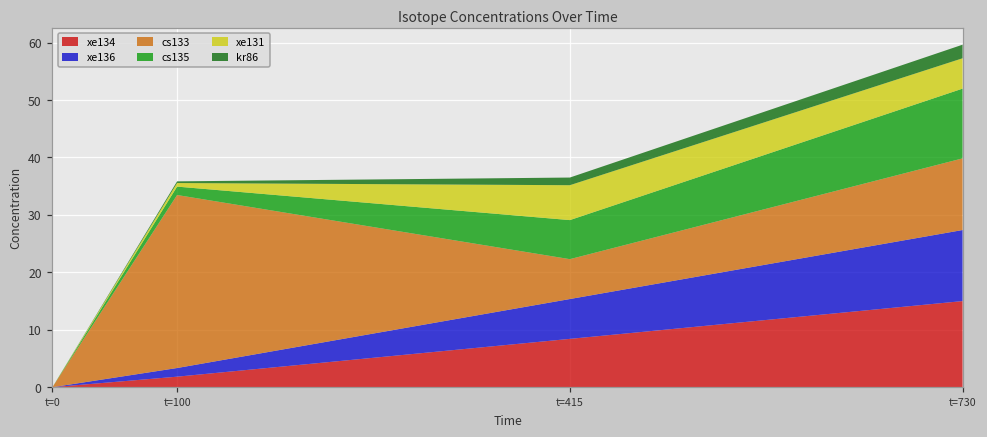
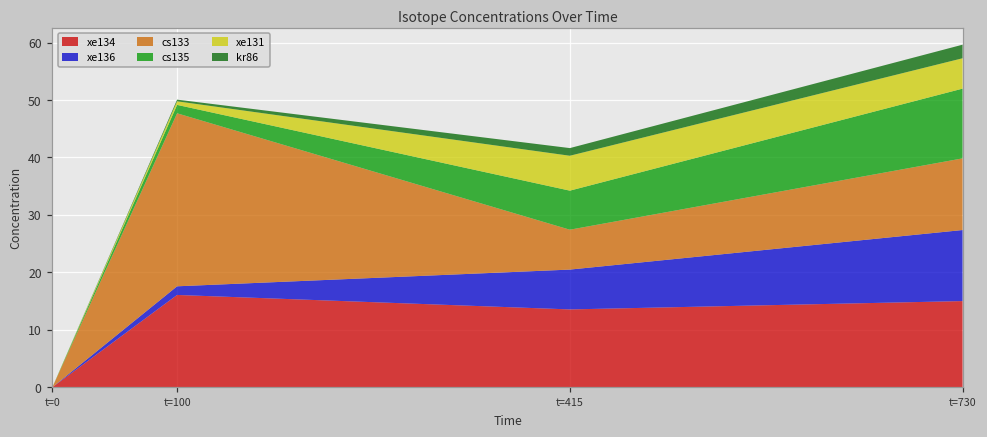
xe134, t=100: 2 -> 16
xe134, t=415: 8 -> 14
